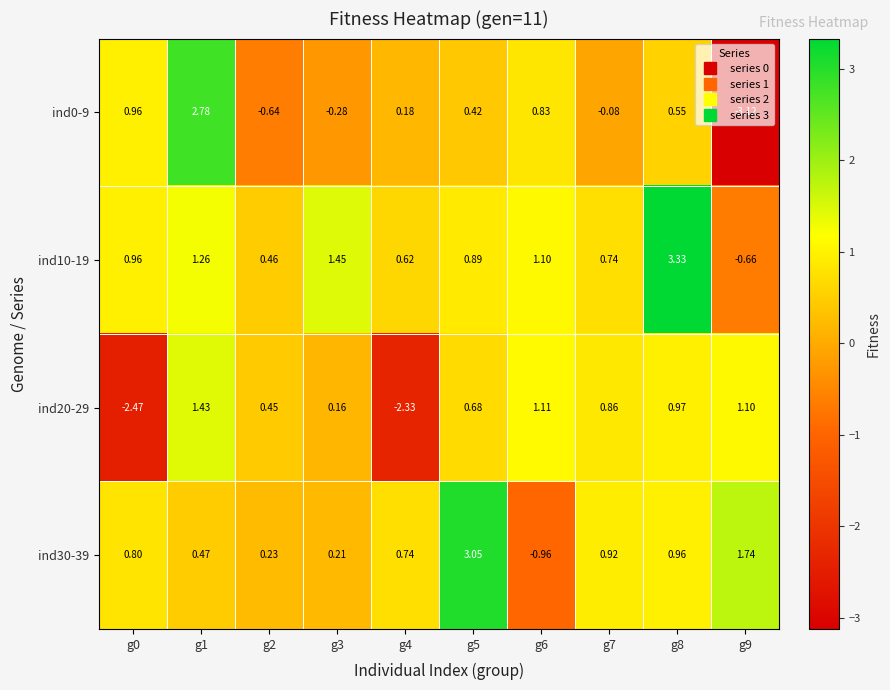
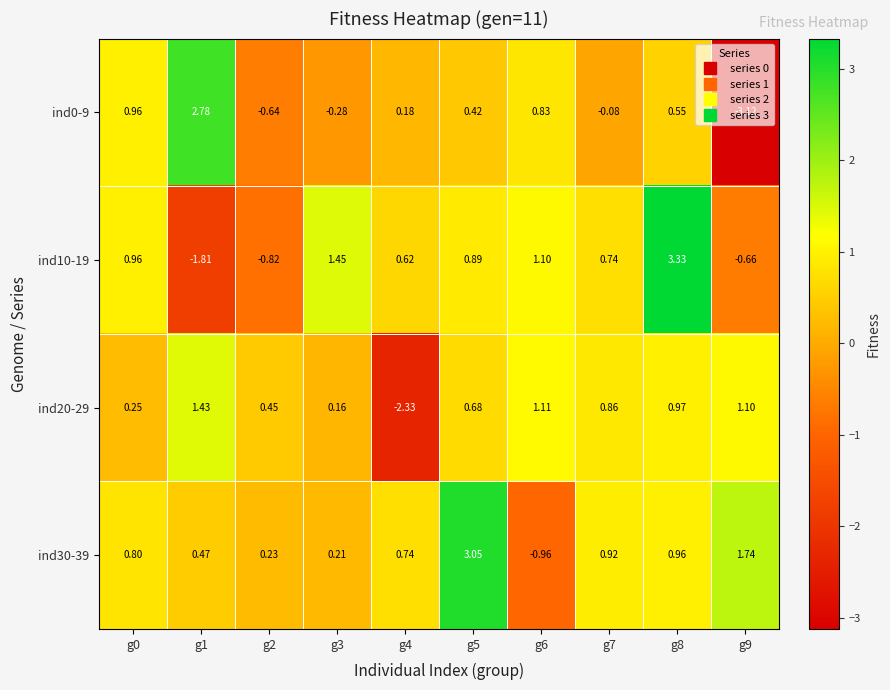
ind10-19, g1: 1.26 -> -1.81
ind10-19, g2: 0.46 -> -0.82
ind20-29, g0: -2.47 -> 0.25
